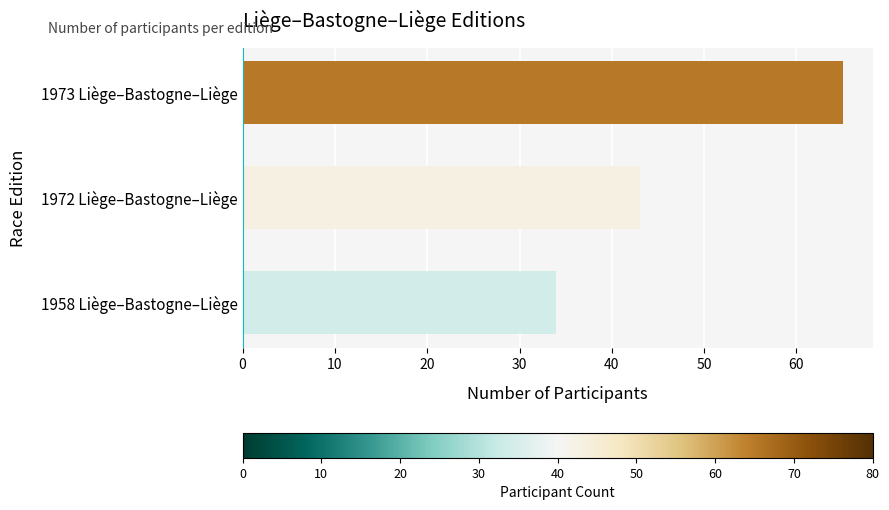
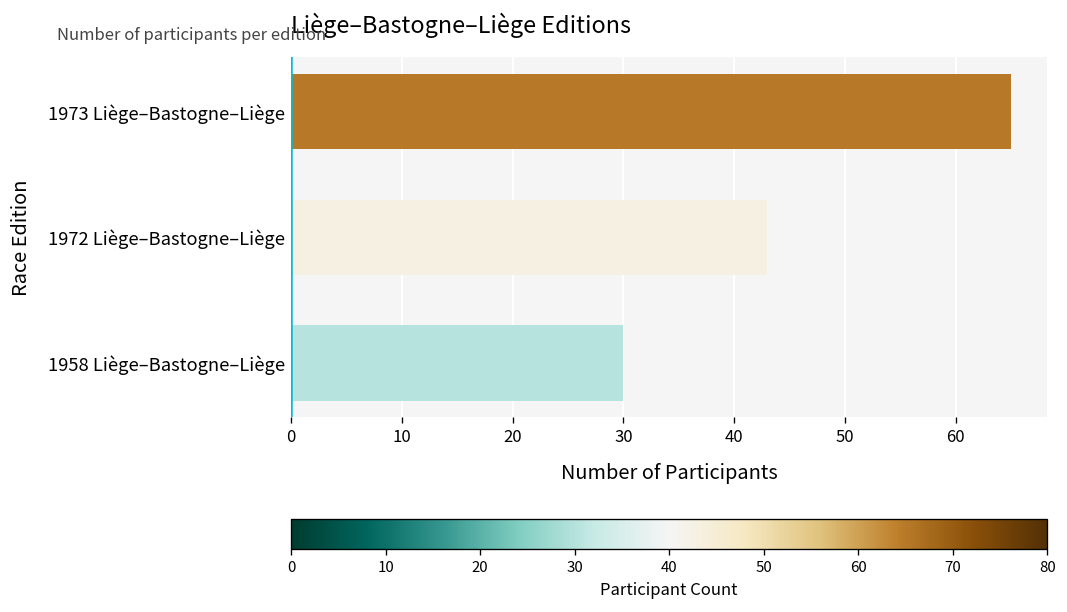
1958 Liège–Bastogne–Liège: 34 -> 30
